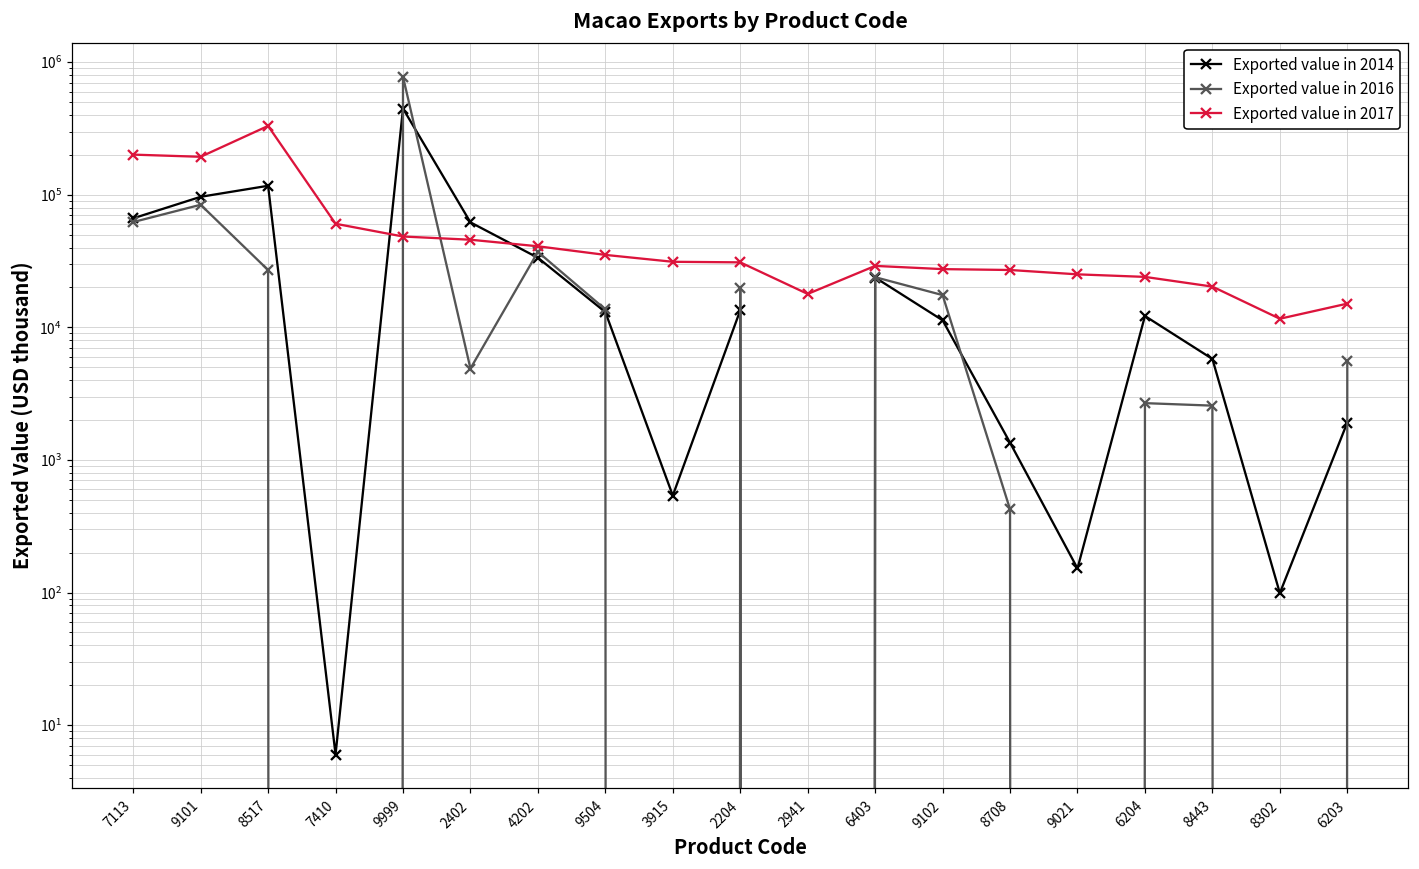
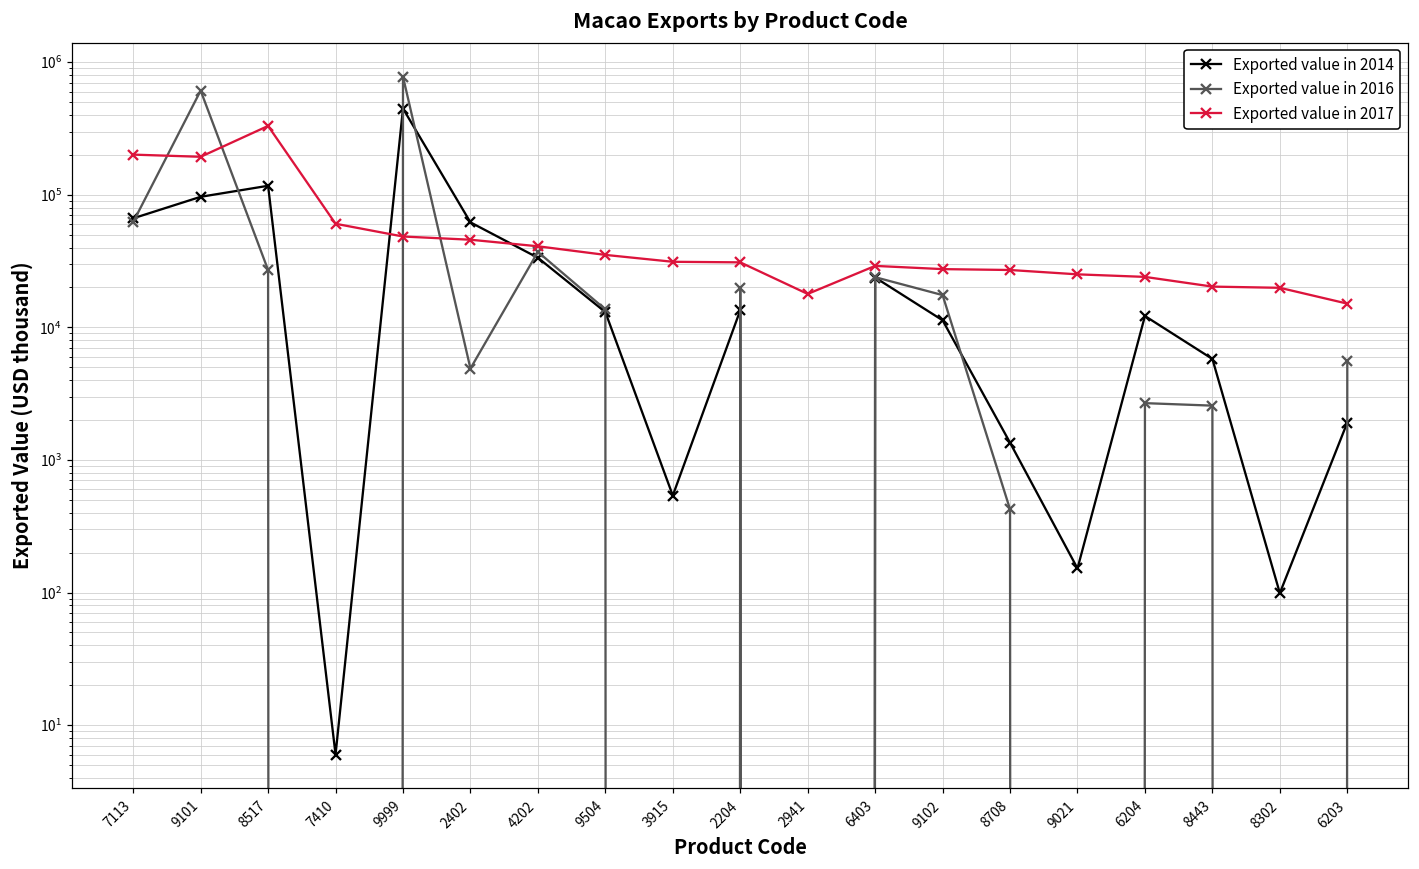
Exported value in 2016, 9101: 80000 -> 600000
Exported value in 2017, 8302: 12000 -> 20000
